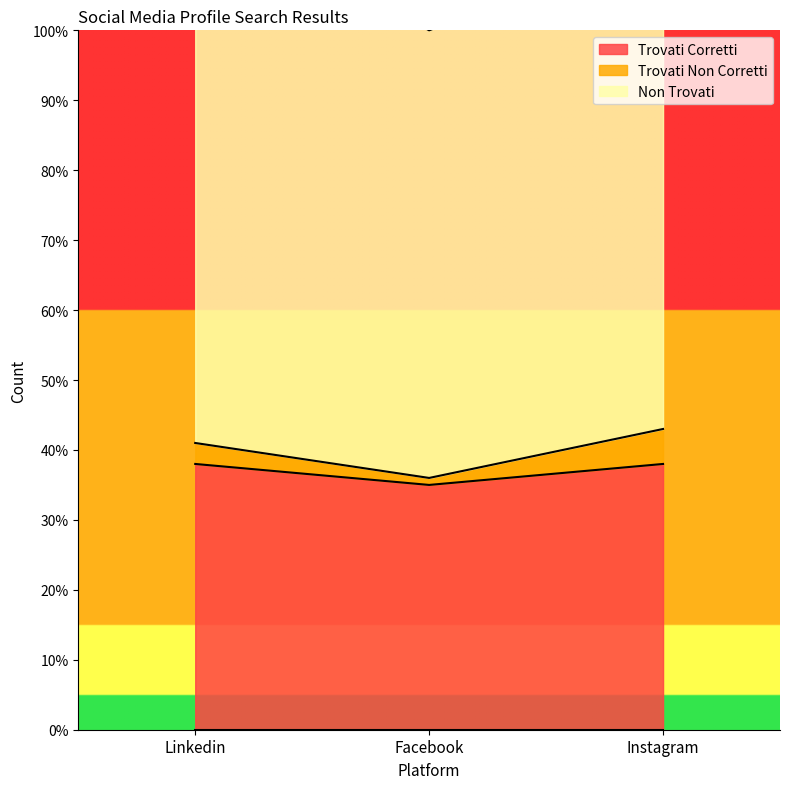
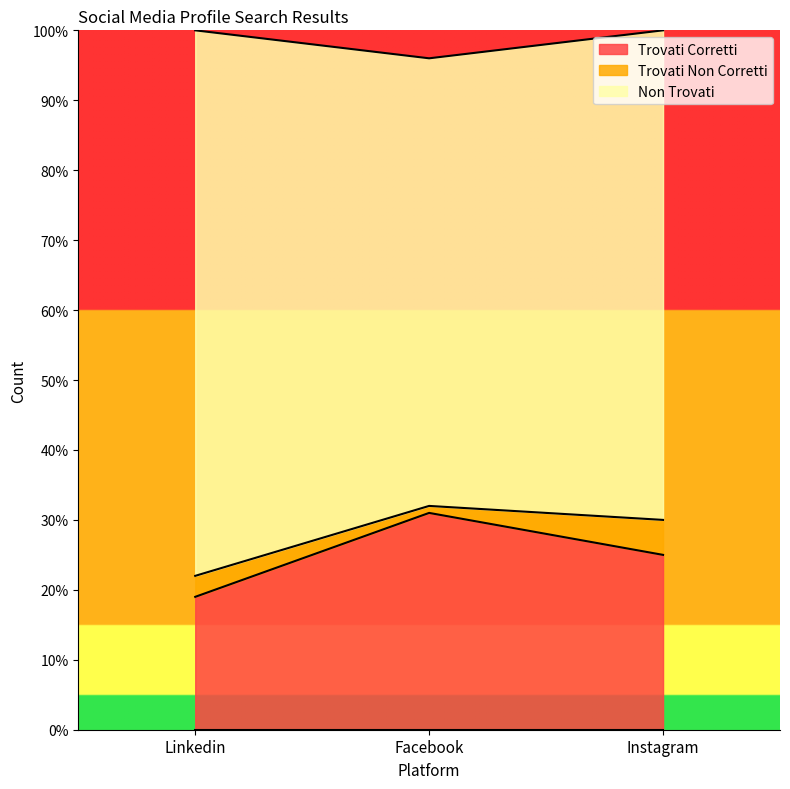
Trovati Corretti, Linkedin: 38% -> 19%
Trovati Corretti, Facebook: 35% -> 31%
Trovati Corretti, Instagram: 38% -> 25%
